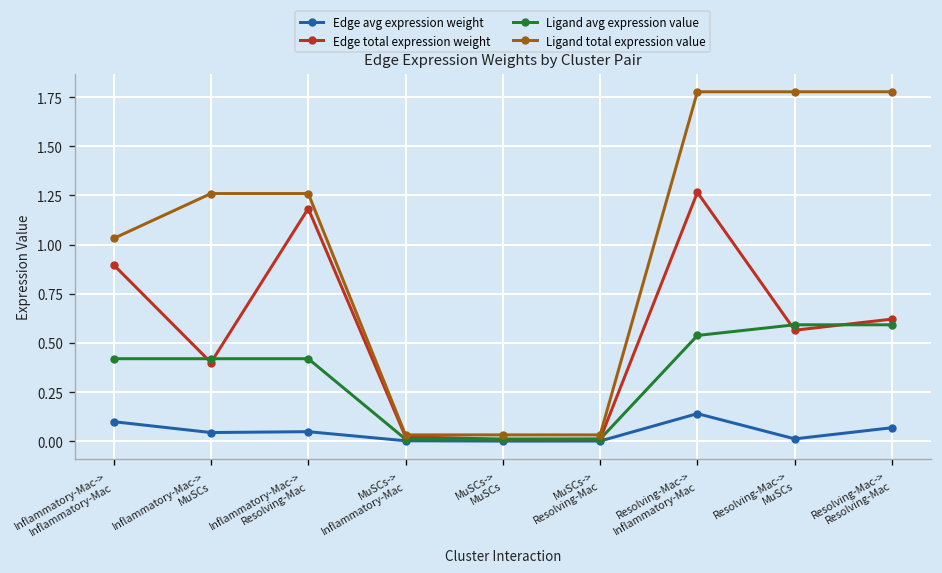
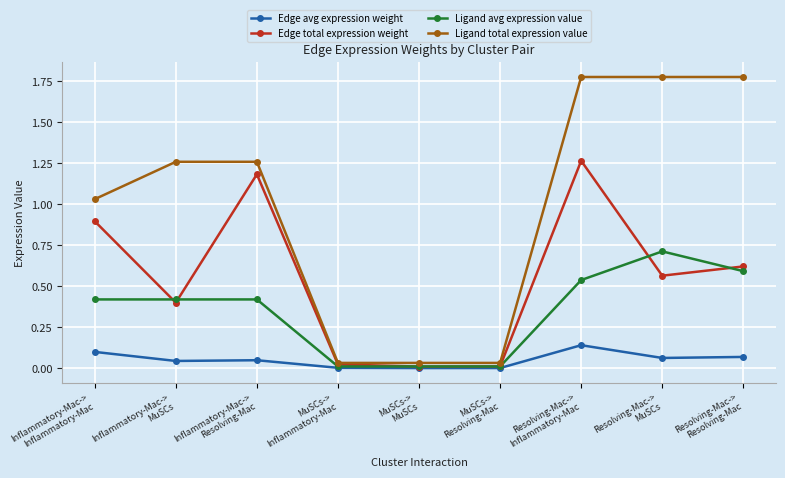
Edge avg expression weight, Resolving-Mac-> MuSCs: 0.01 -> 0.06
Ligand avg expression value, Resolving-Mac-> MuSCs: 0.59 -> 0.71
